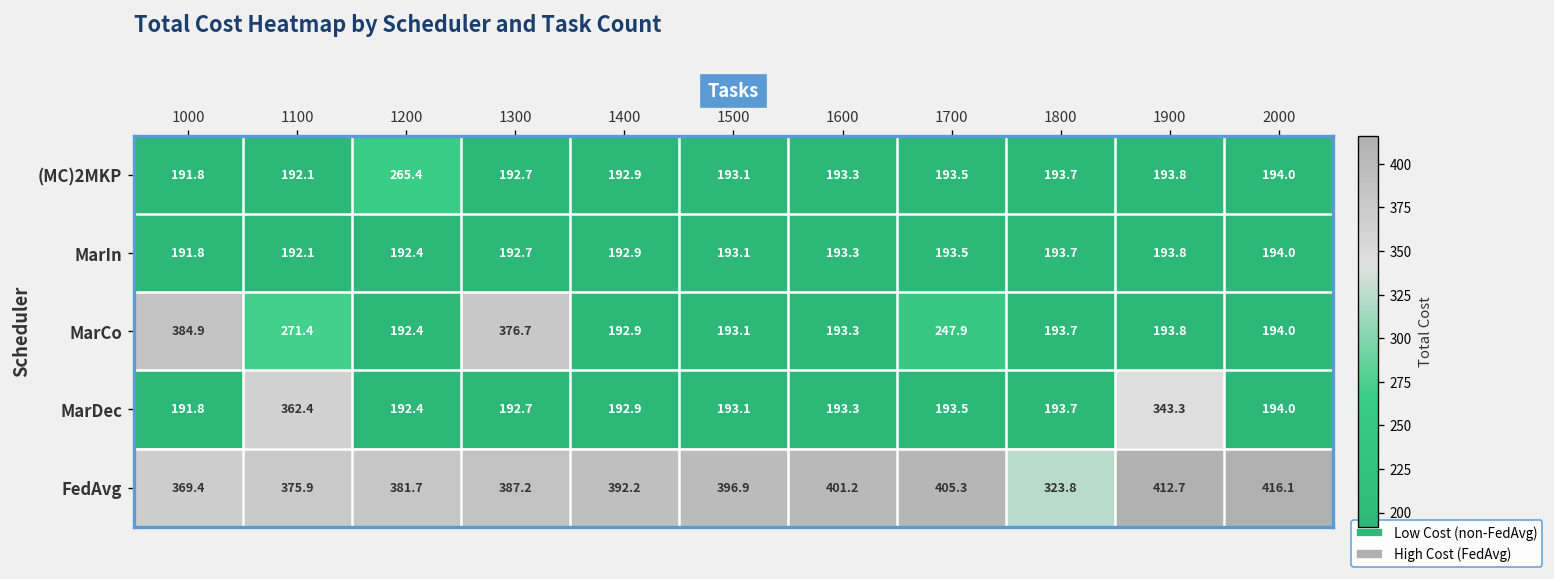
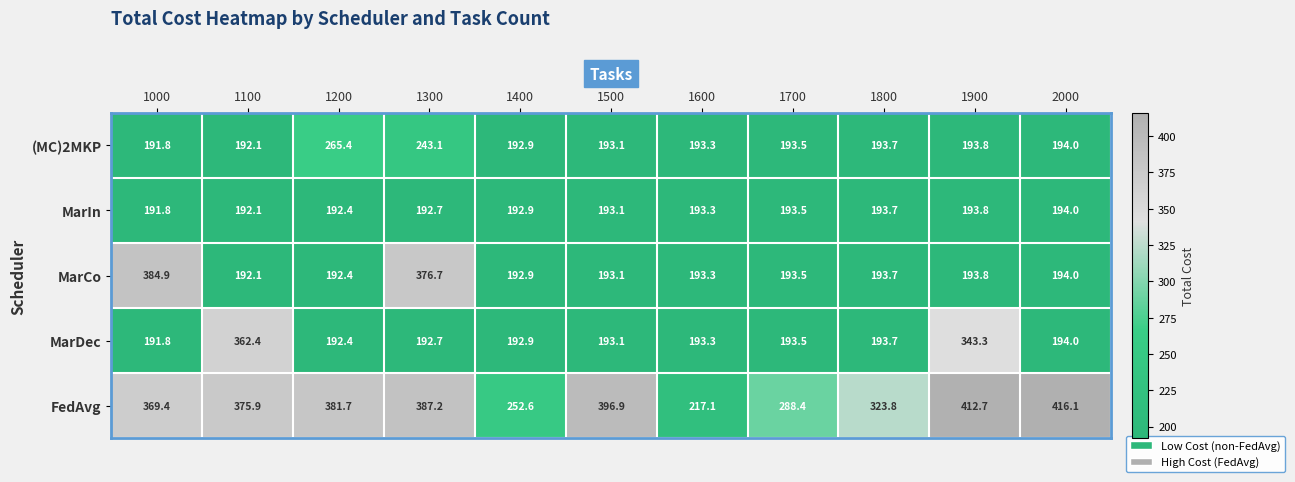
(MC)2MKP, 1300: 192.7 -> 243.1
MarCo, 1100: 271.4 -> 192.1
MarCo, 1700: 247.9 -> 193.5
FedAvg, 1400: 392.2 -> 252.6
FedAvg, 1600: 401.2 -> 217.1
FedAvg, 1700: 405.3 -> 288.4
